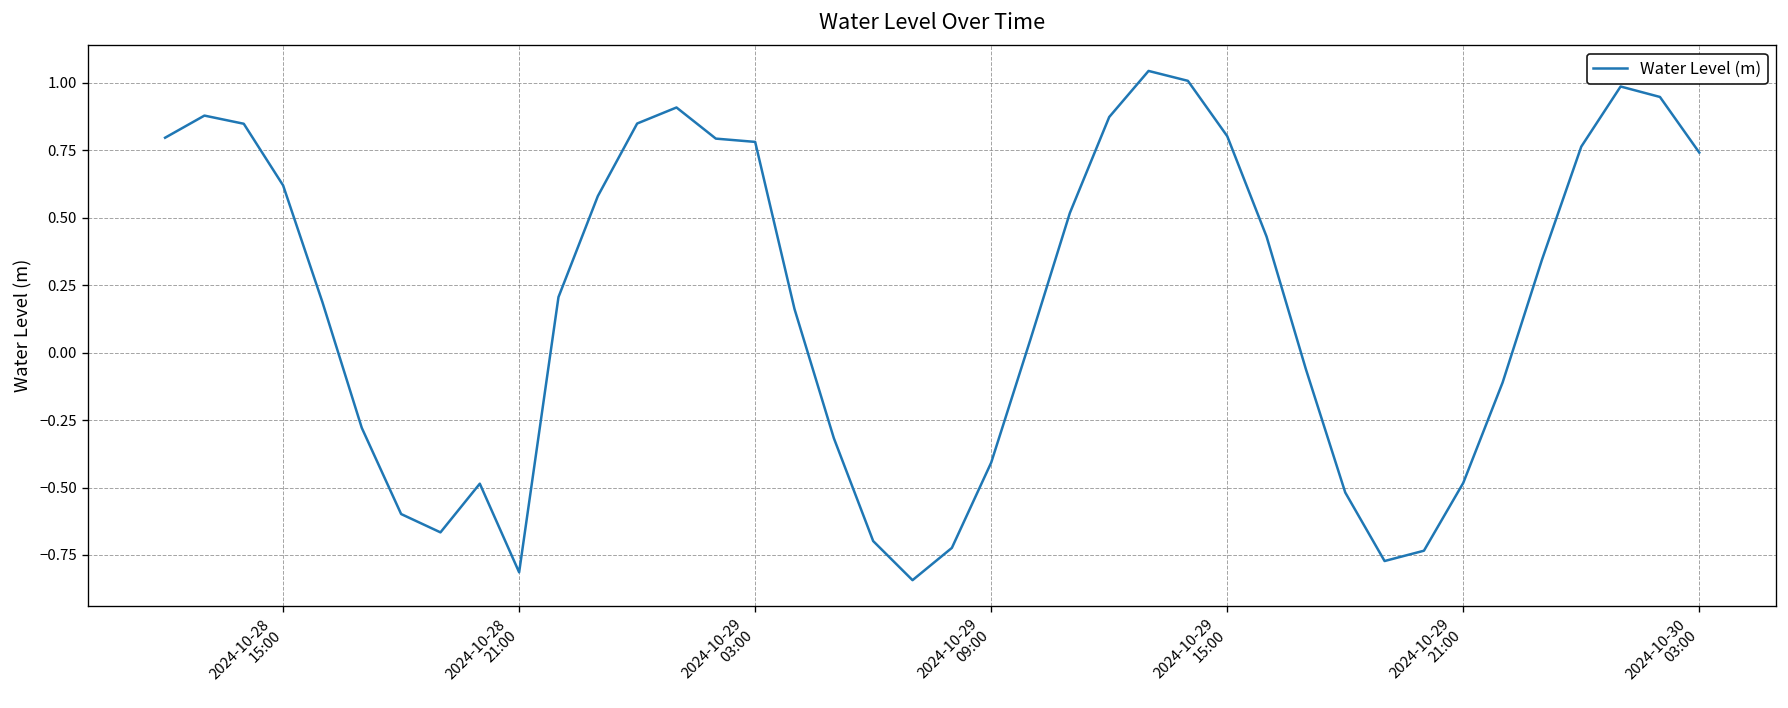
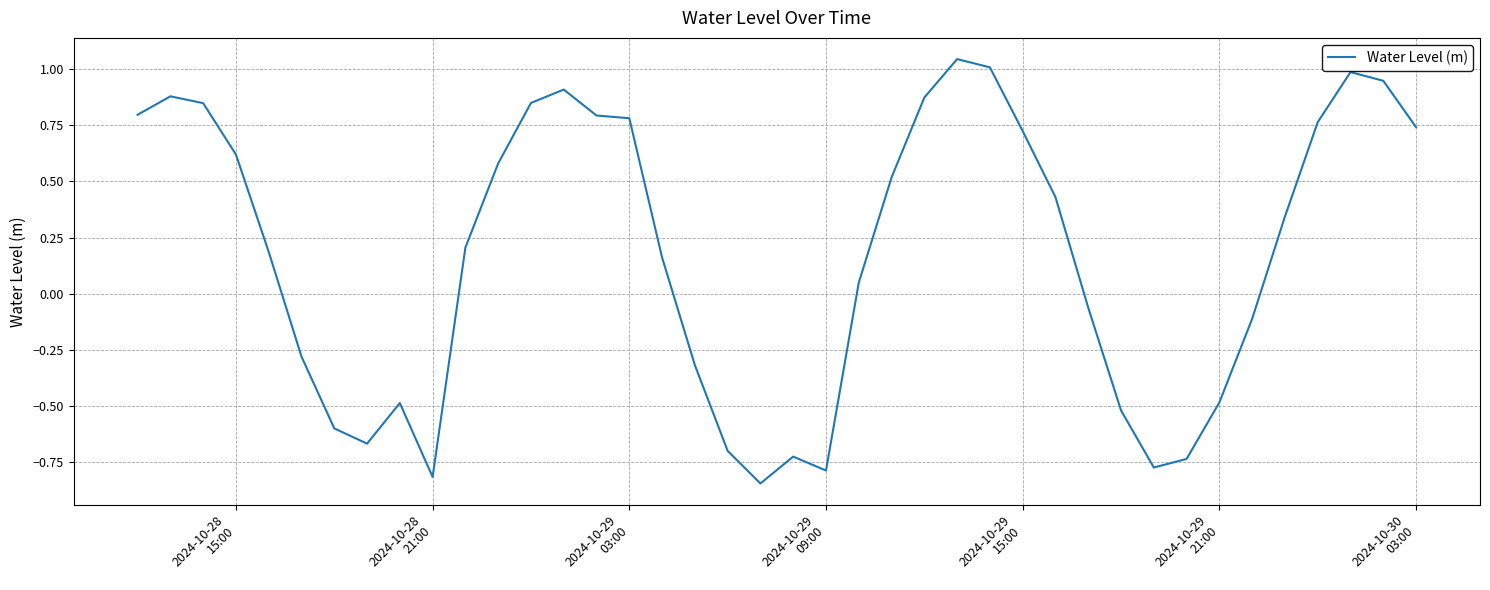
2024-10-29 09:00: -0.41 -> -0.79
2024-10-29 15:00: 0.80 -> 0.72
